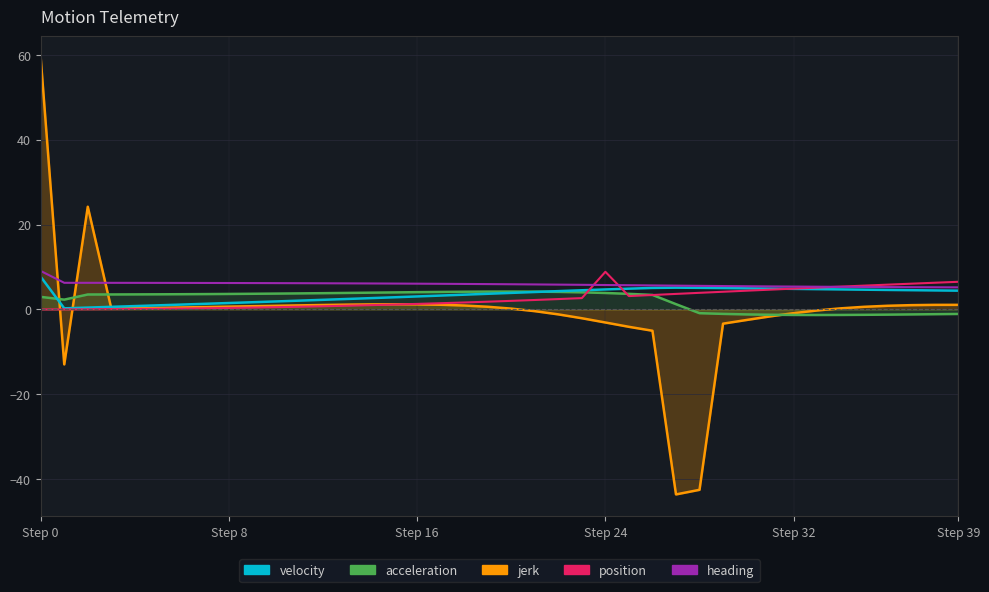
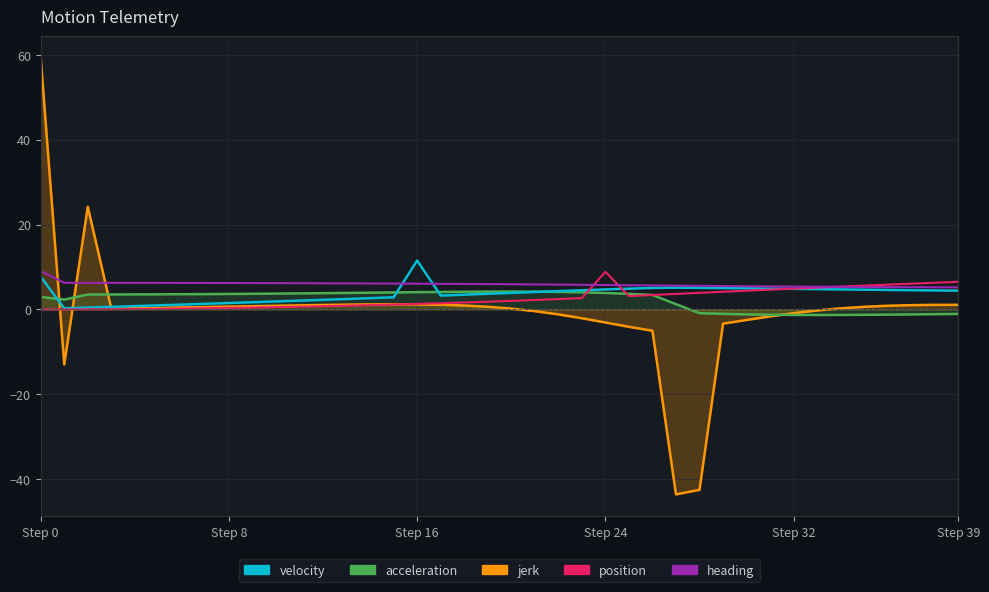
velocity, Step 16: 3 -> 12
